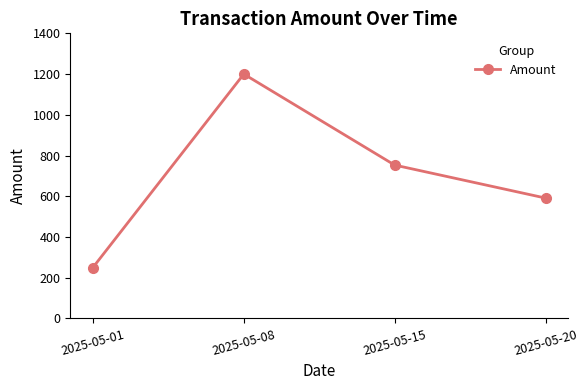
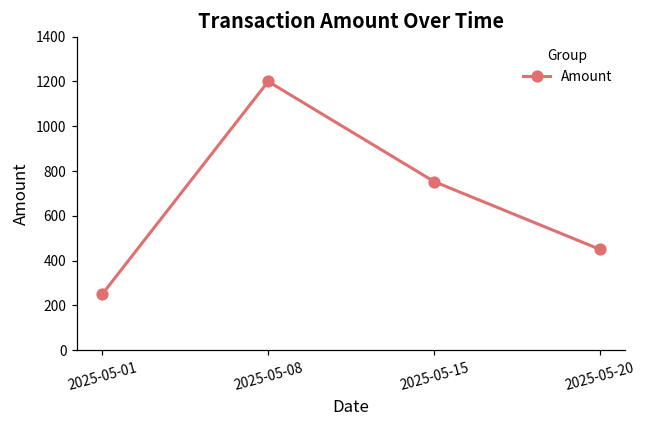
2025-05-20: 590 -> 450
